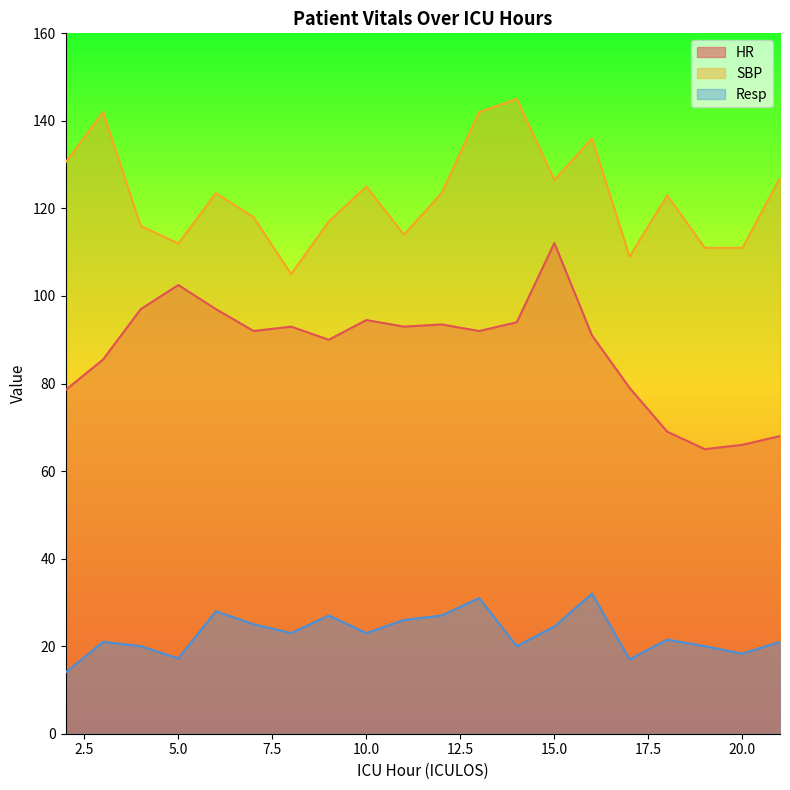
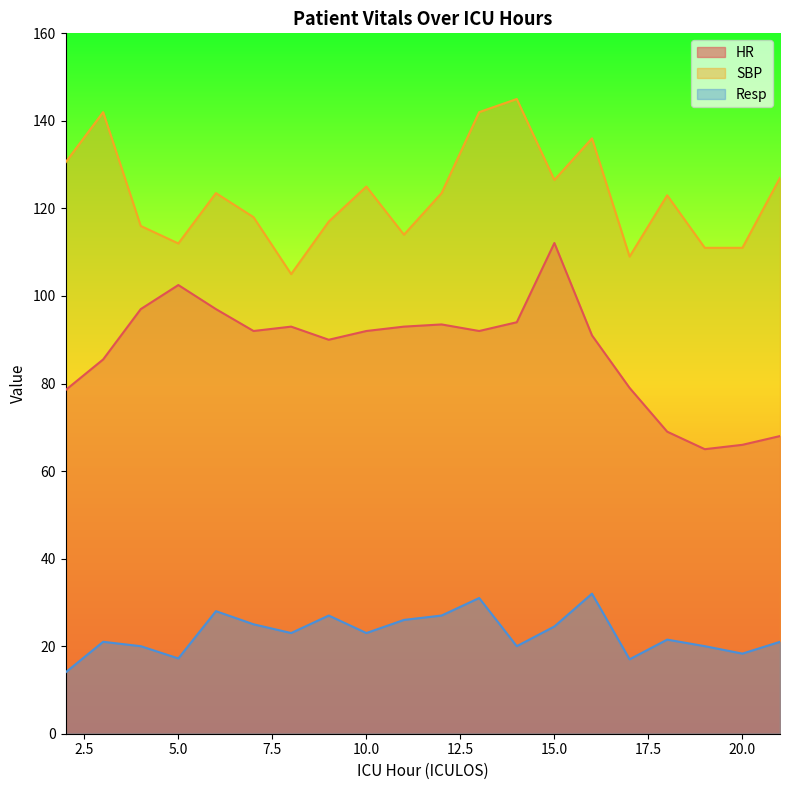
HR, 10.0: 95 -> 92
